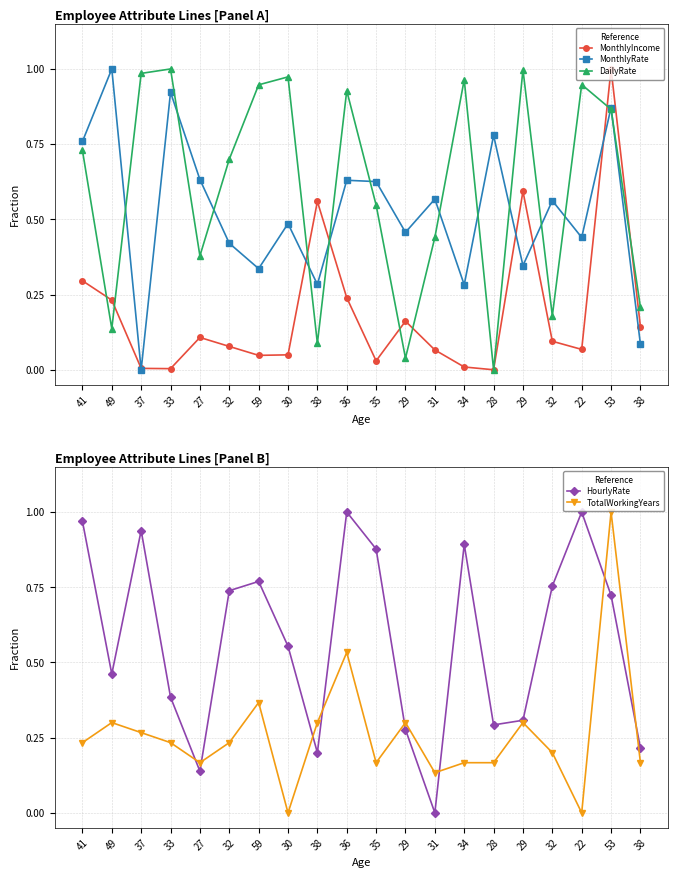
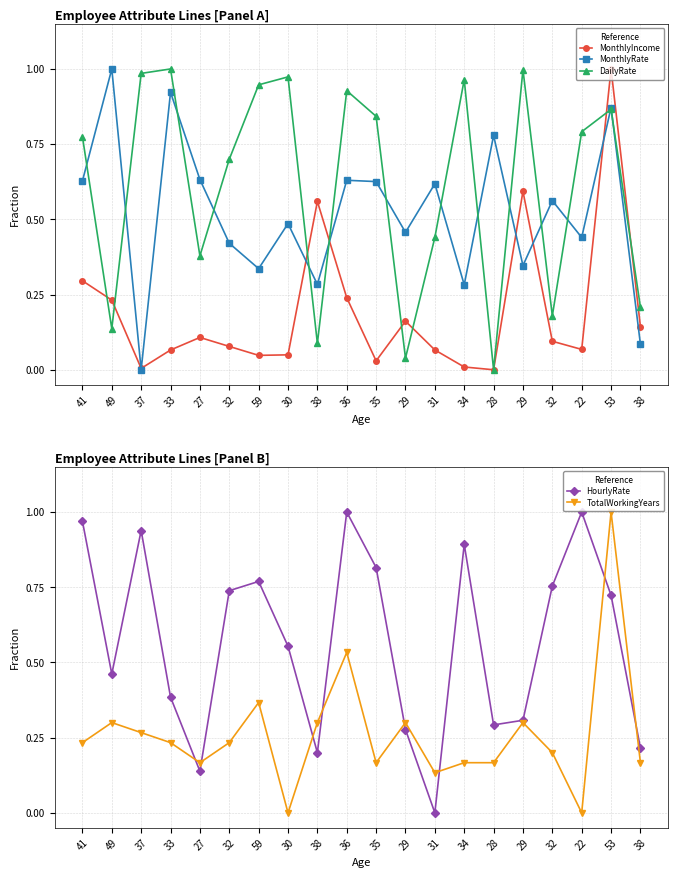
Employee Attribute Lines [Panel A], MonthlyRate, 41: 0.76 -> 0.63
Employee Attribute Lines [Panel A], DailyRate, 41: 0.73 -> 0.78
Employee Attribute Lines [Panel A], MonthlyIncome, 33: 0.00 -> 0.07
Employee Attribute Lines [Panel A], DailyRate, 35: 0.55 -> 0.84
Employee Attribute Lines [Panel A], MonthlyRate, 31: 0.57 -> 0.62
Employee Attribute Lines [Panel A], DailyRate, 22: 0.95 -> 0.79
Employee Attribute Lines [Panel B], HourlyRate, 35: 0.88 -> 0.82
